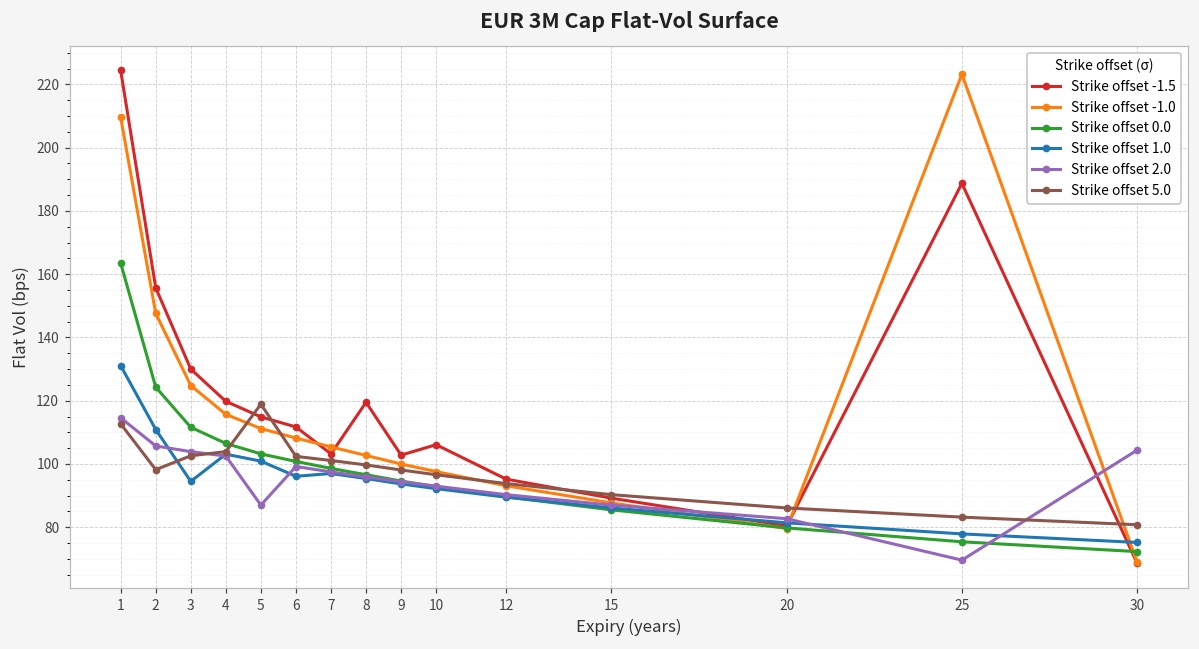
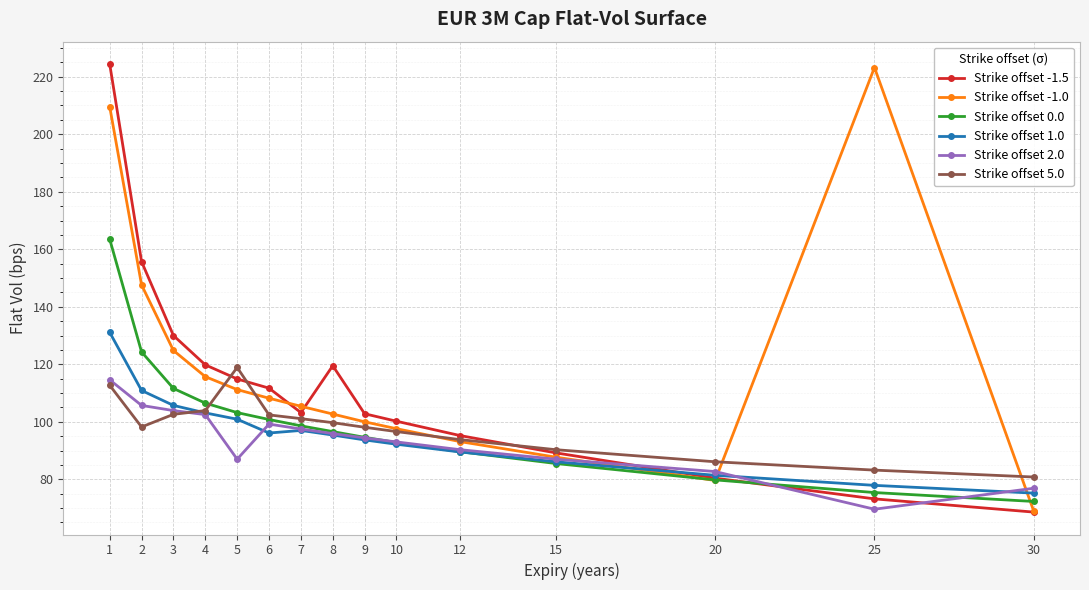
Strike offset 1.0, 3: 95 -> 106
Strike offset -1.5, 10: 106 -> 100
Strike offset -1.5, 25: 189 -> 73
Strike offset 2.0, 30: 104 -> 77
